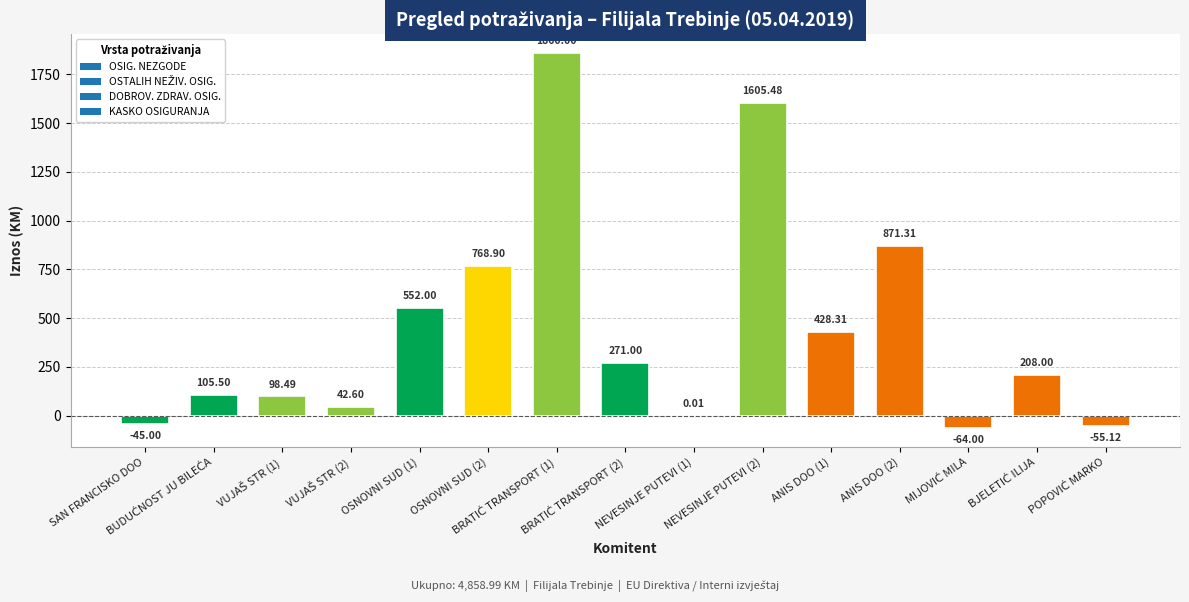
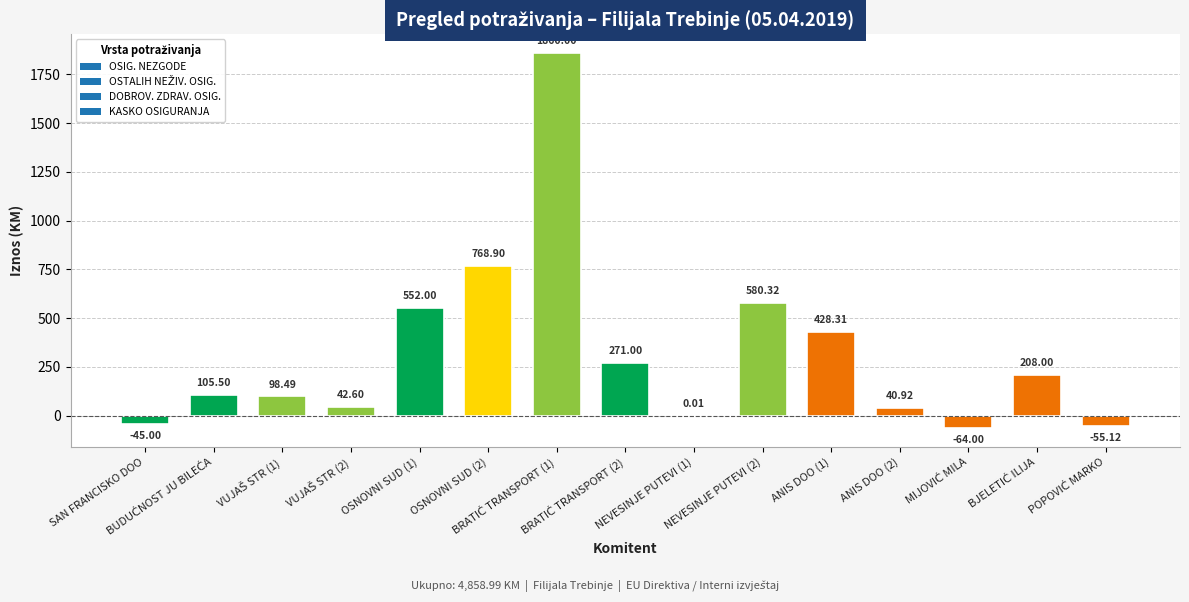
NEVESINJE PUTEVI (2): 1605.48 -> 580.32
ANIS DOO (2): 871.31 -> 40.92
